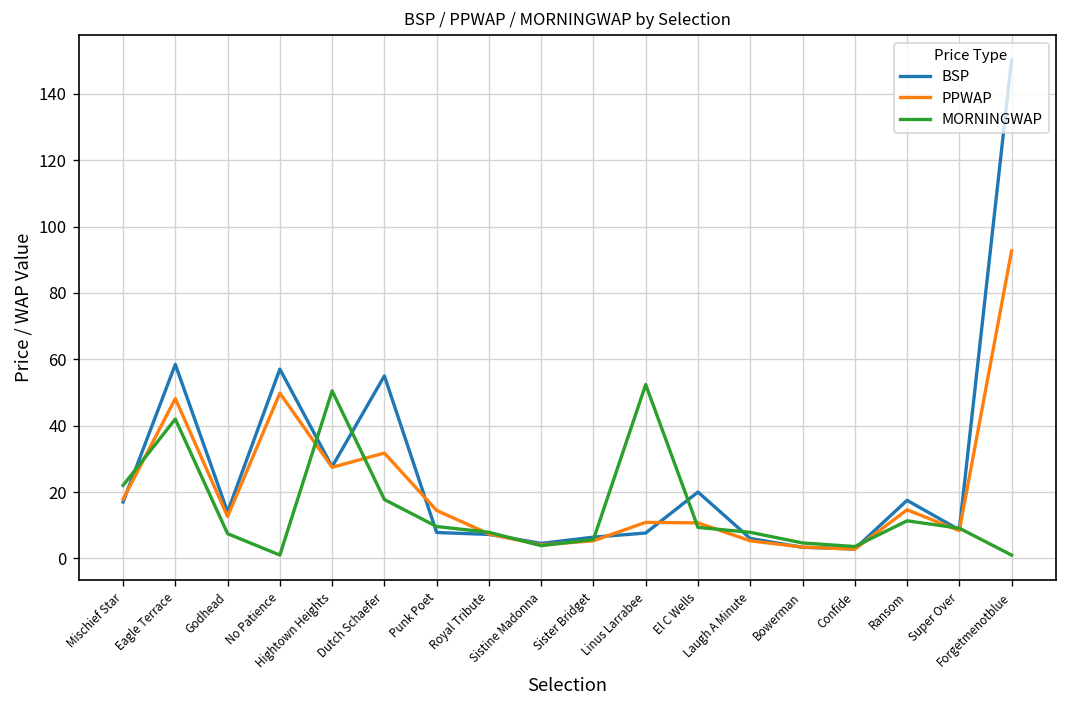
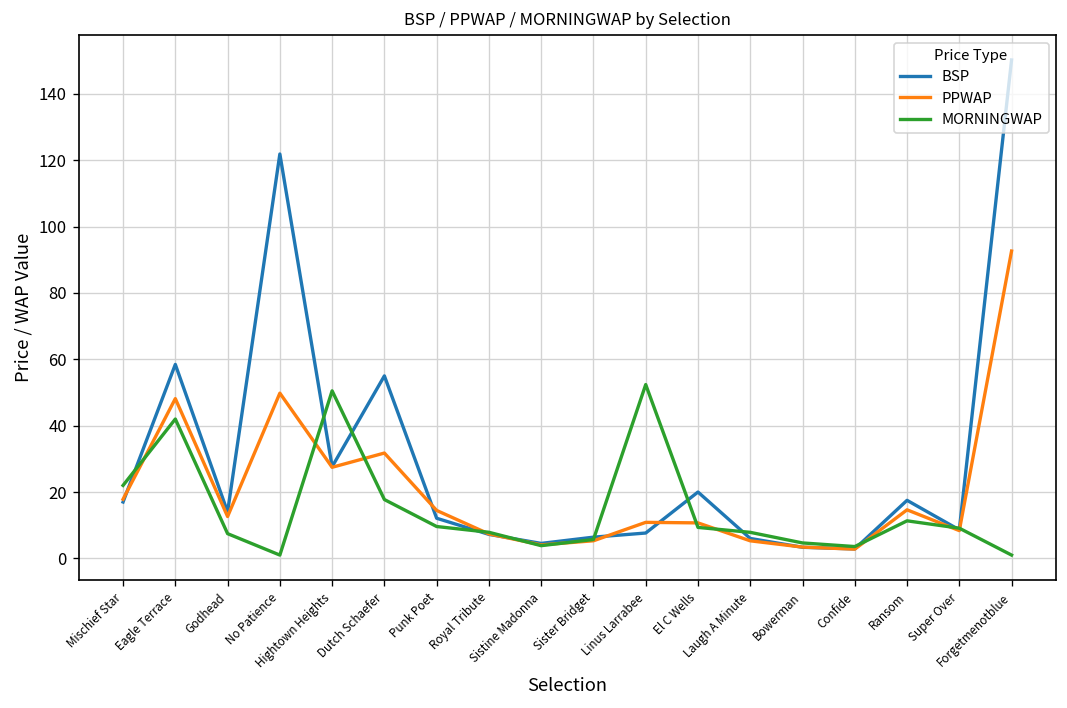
BSP, No Patience: 57 -> 122
BSP, Punk Poet: 8 -> 12
